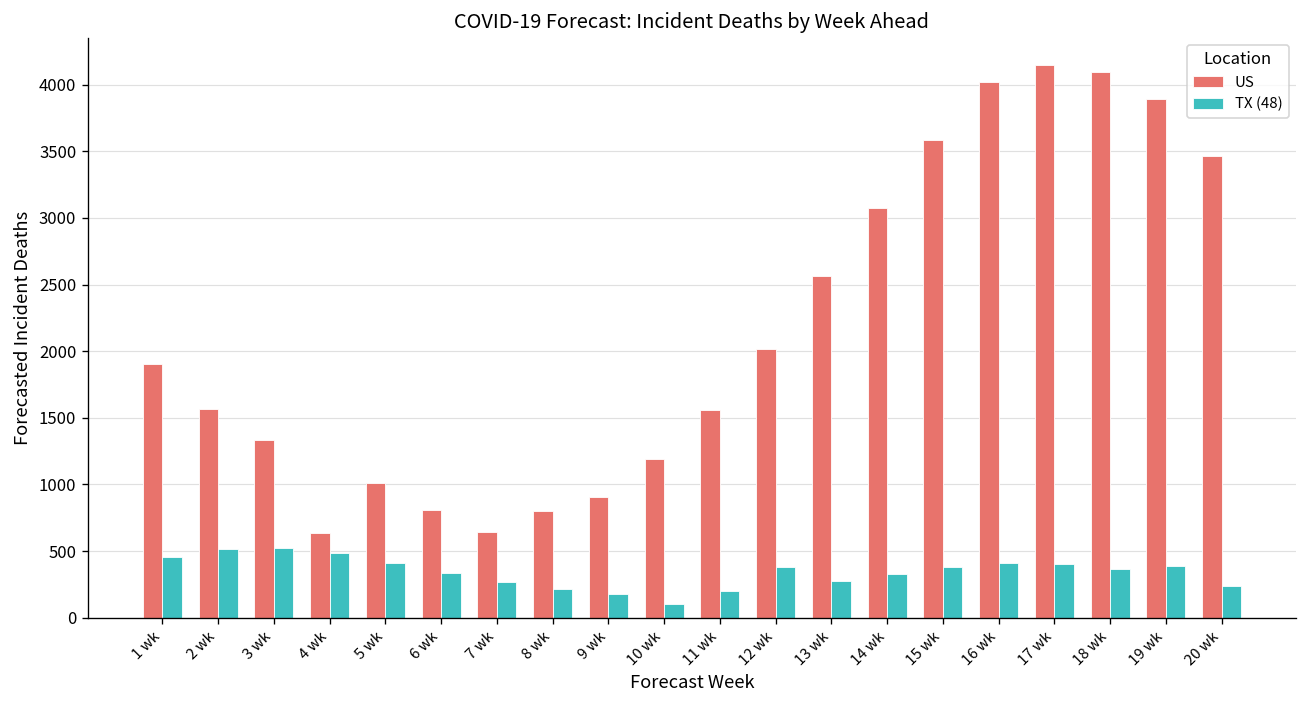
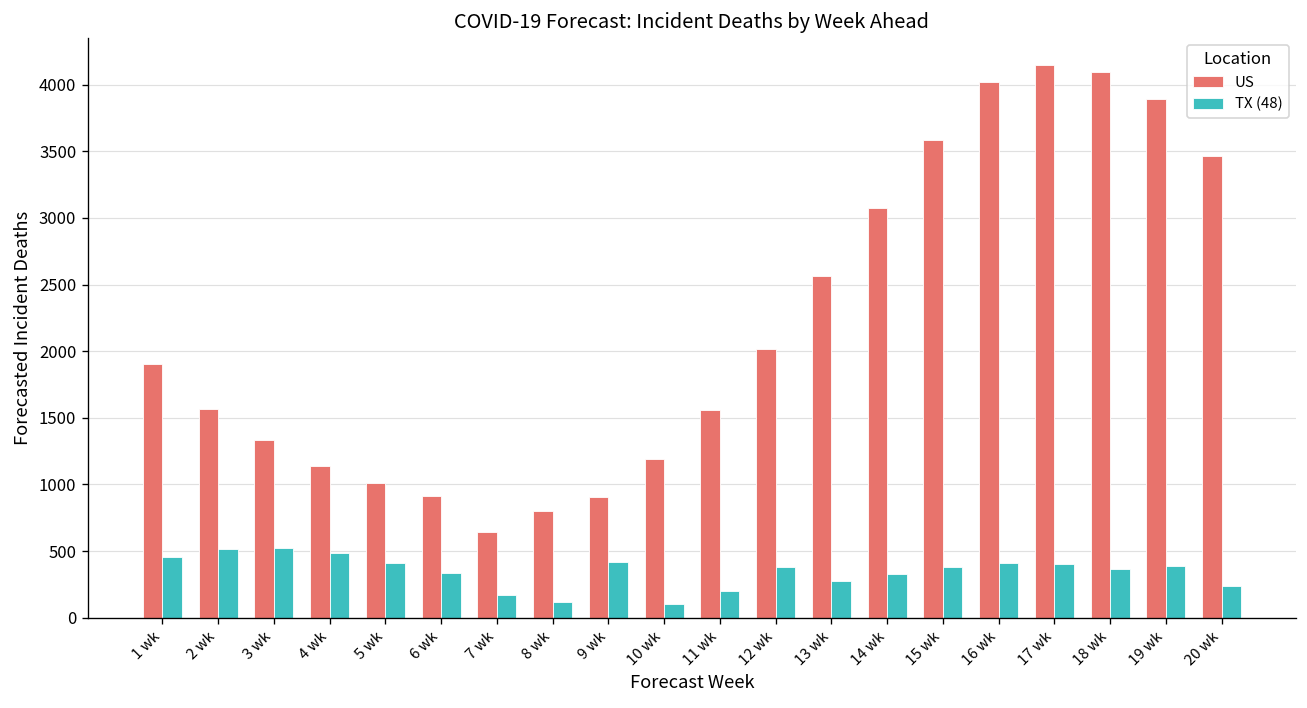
US, 4 wk: 640 -> 1140
US, 6 wk: 810 -> 910
TX (48), 7 wk: 270 -> 170
TX (48), 8 wk: 210 -> 120
TX (48), 9 wk: 180 -> 420
